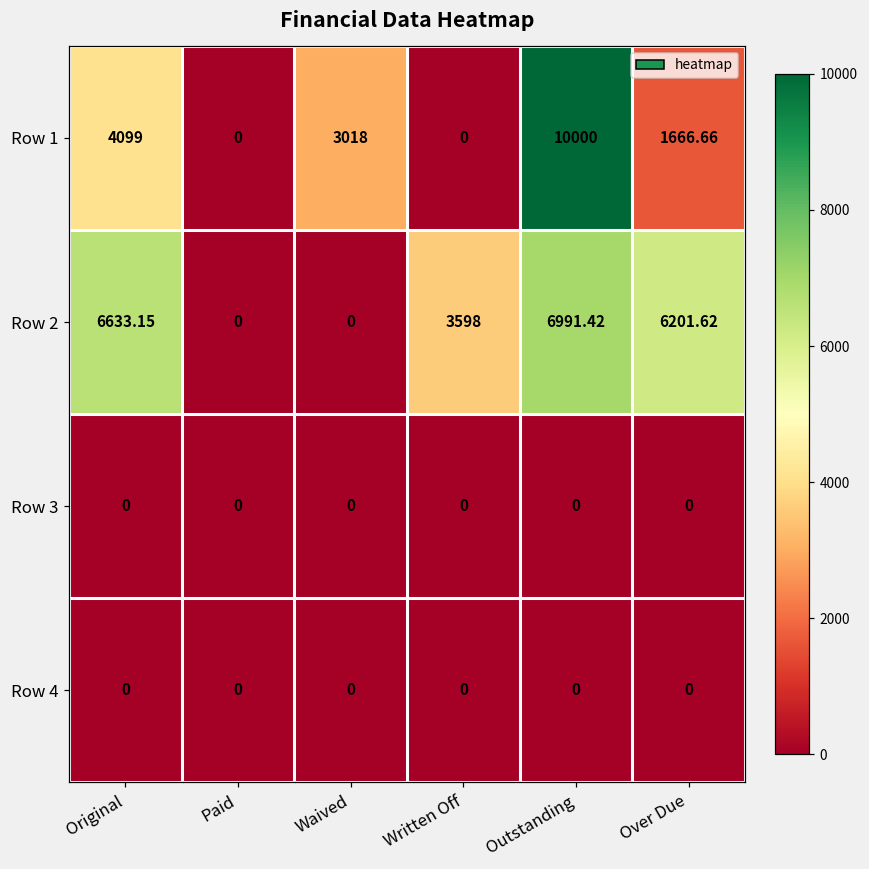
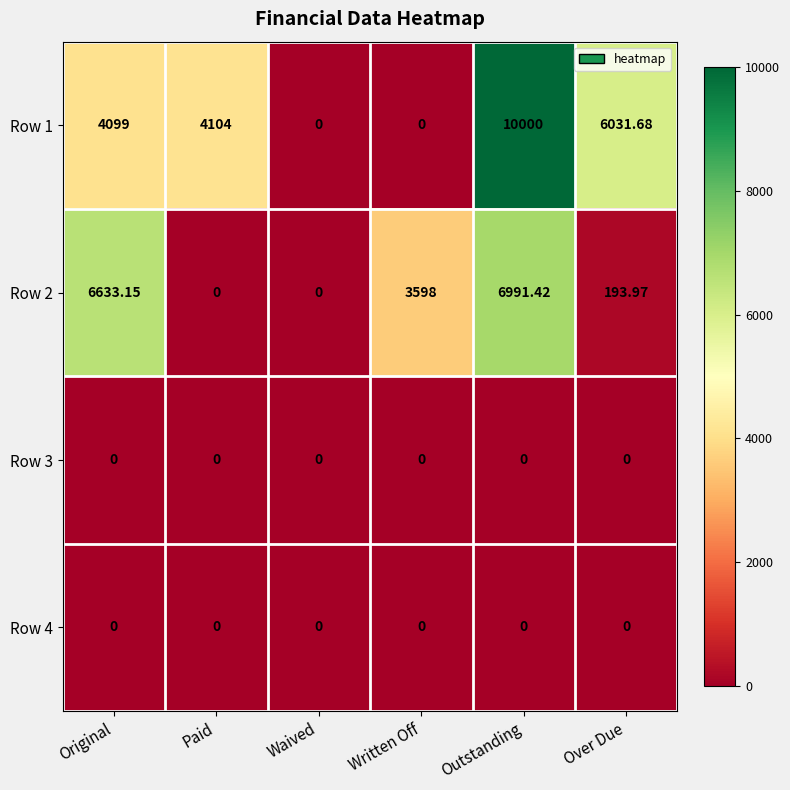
Row 1, Paid: 0 -> 4104
Row 1, Waived: 3018 -> 0
Row 1, Over Due: 1666.66 -> 6031.68
Row 2, Over Due: 6201.62 -> 193.97
